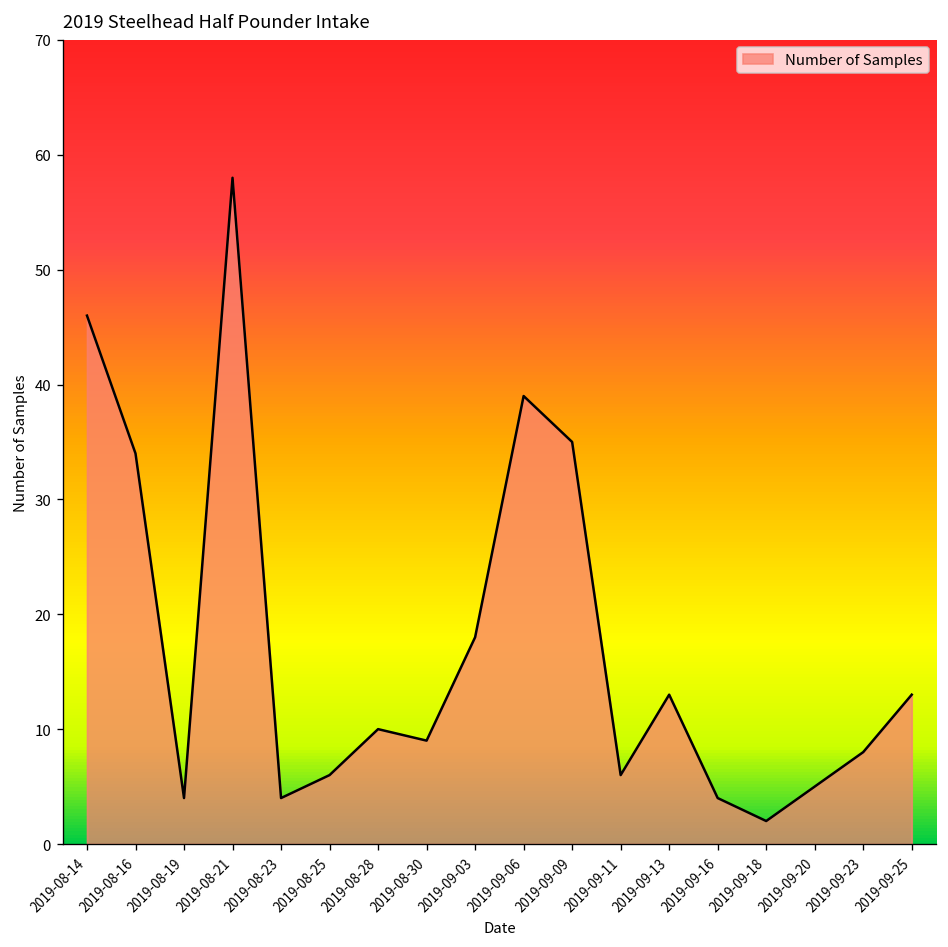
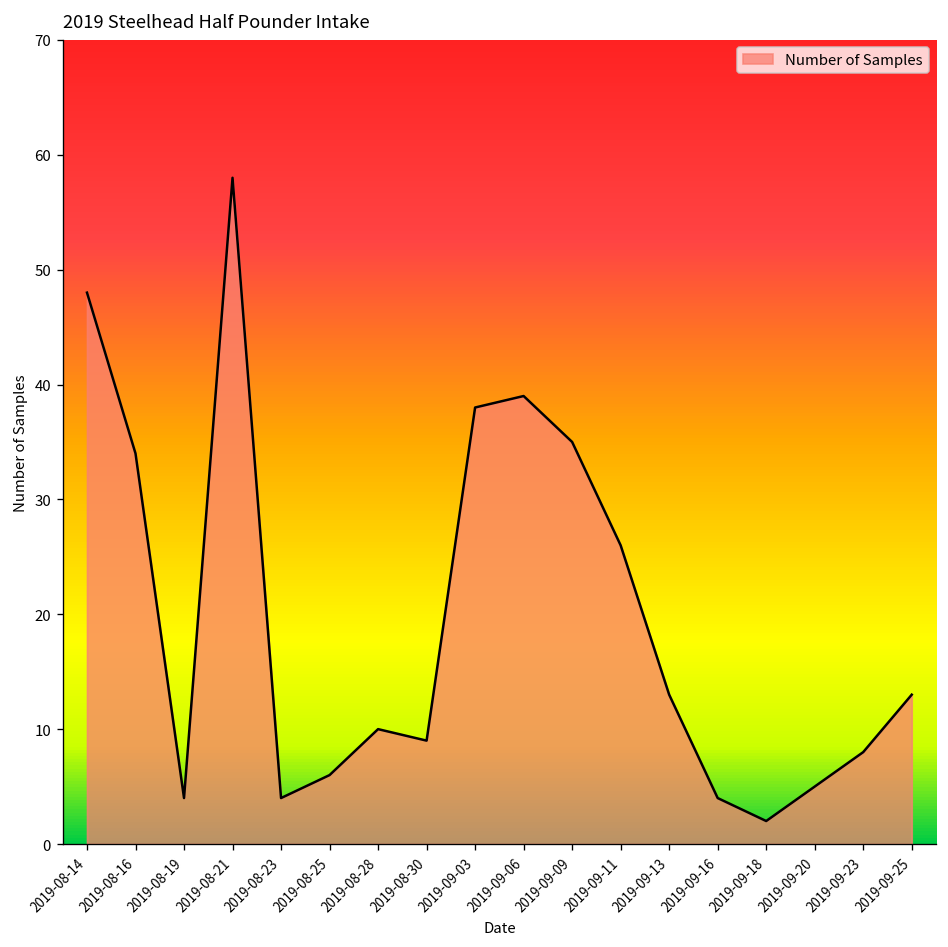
2019-08-14: 46 -> 48
2019-09-03: 18 -> 38
2019-09-11: 6 -> 26
